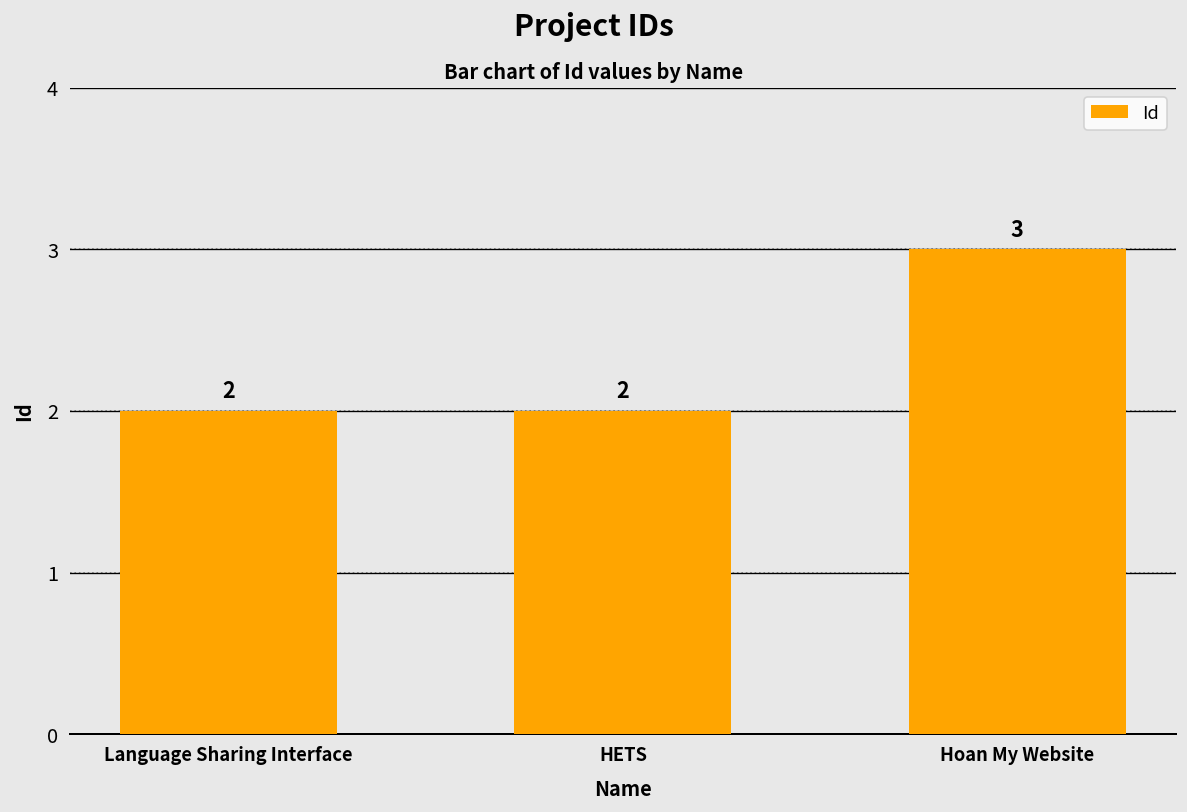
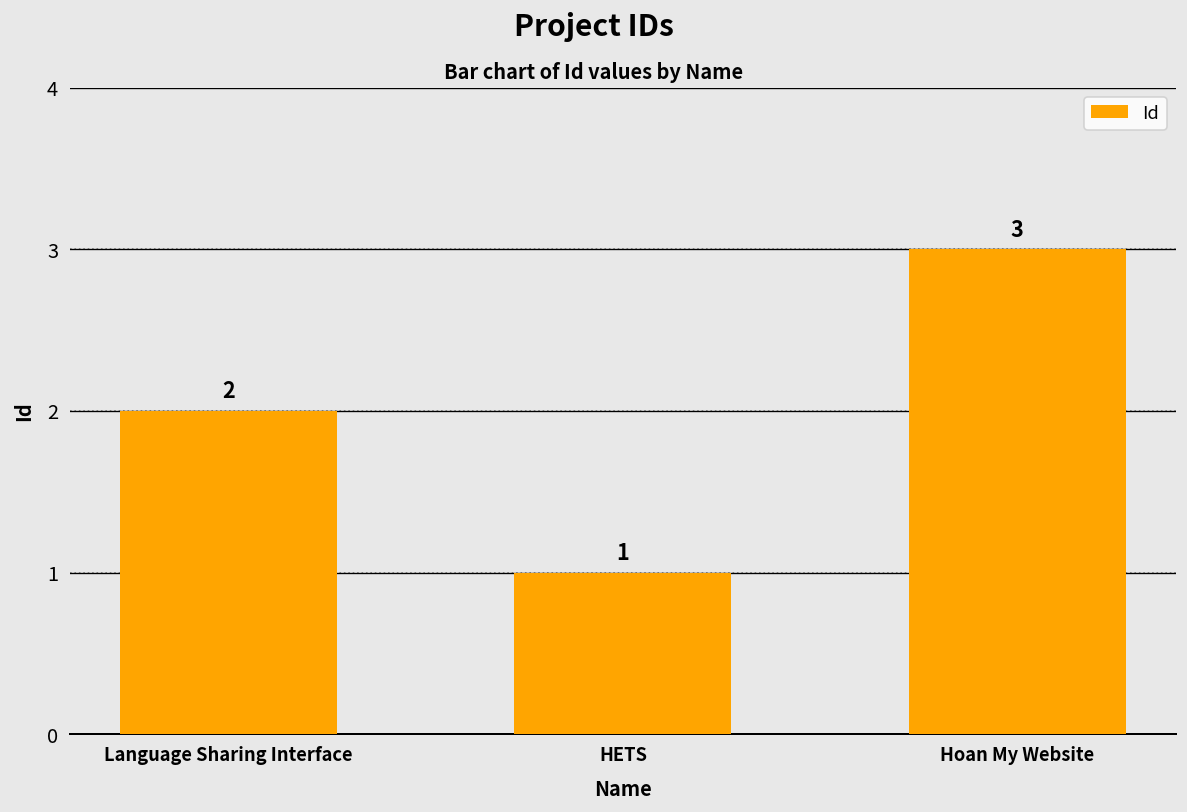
HETS: 2 -> 1
